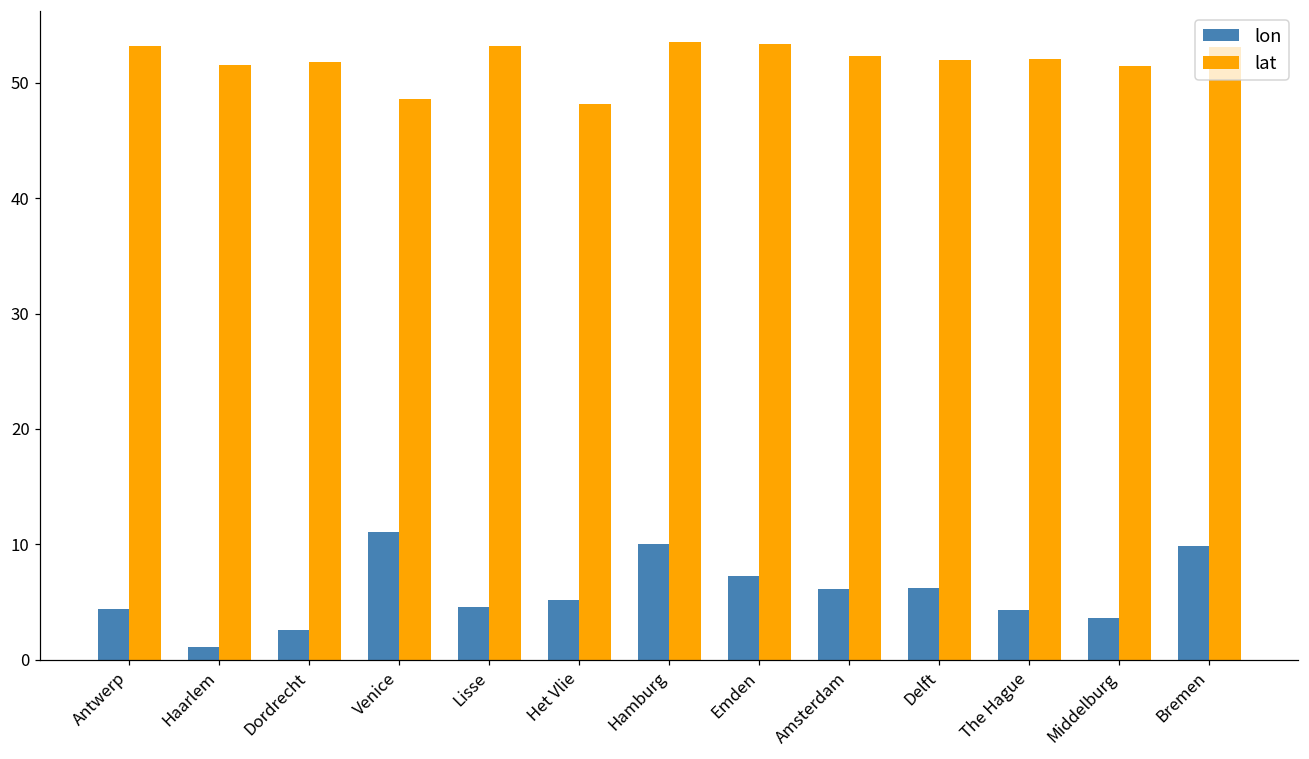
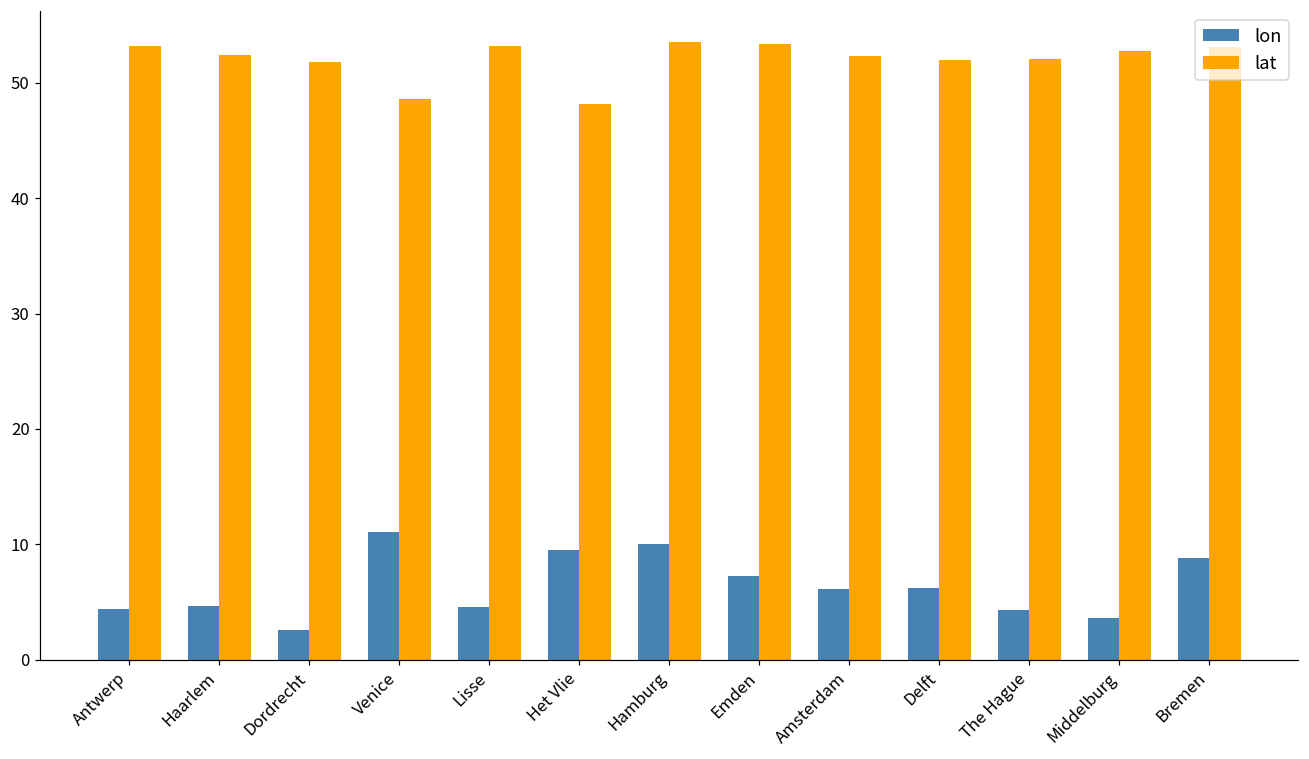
lon, Haarlem: 1.1 -> 4.6
lat, Haarlem: 51.5 -> 52.4
lon, Het Vlie: 5.2 -> 9.5
lat, Middelburg: 51.5 -> 52.7
lon, Bremen: 9.9 -> 8.8
